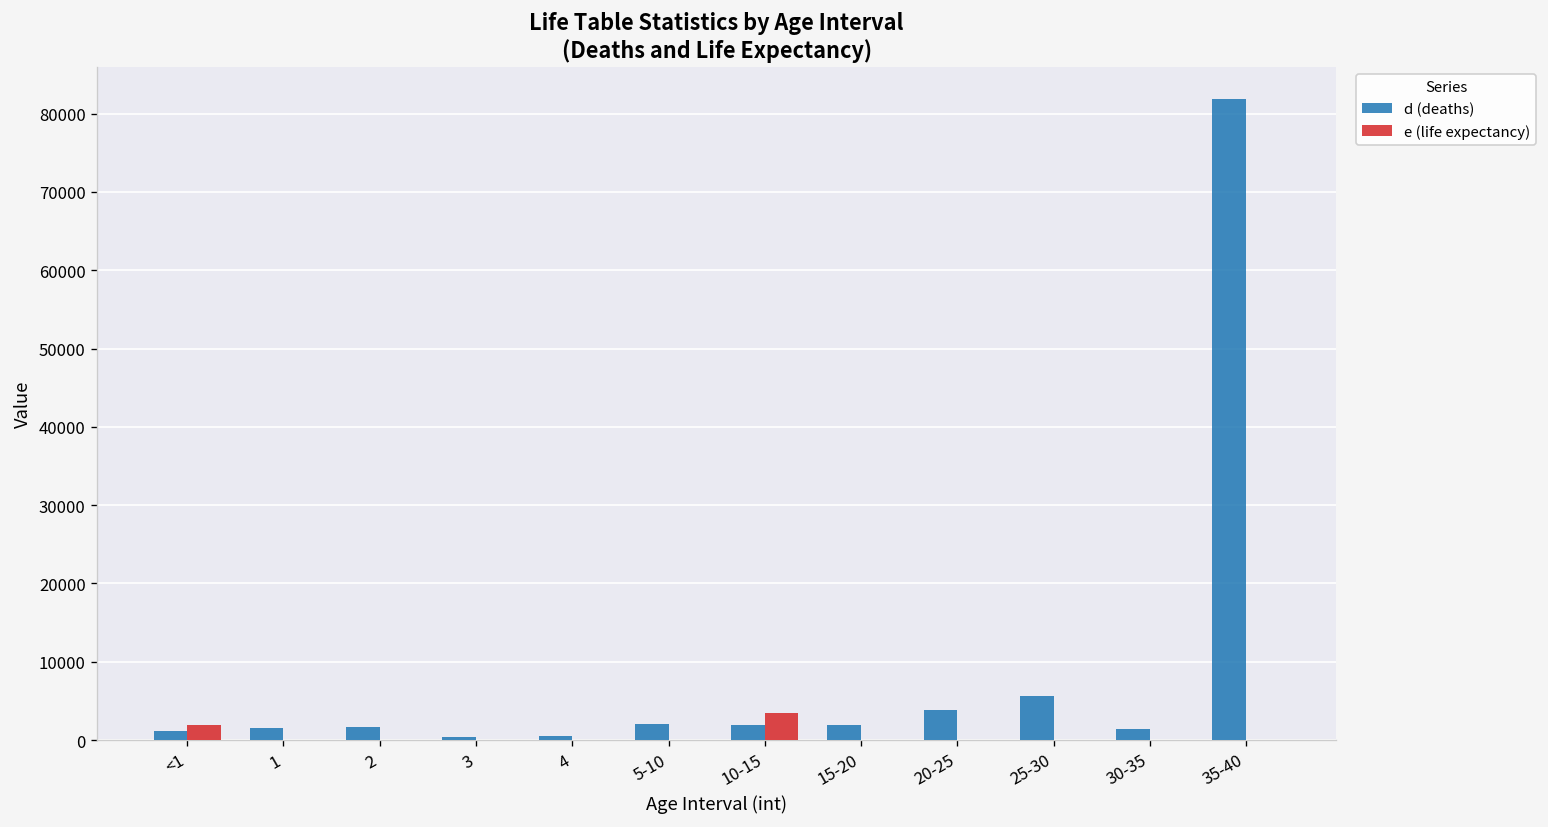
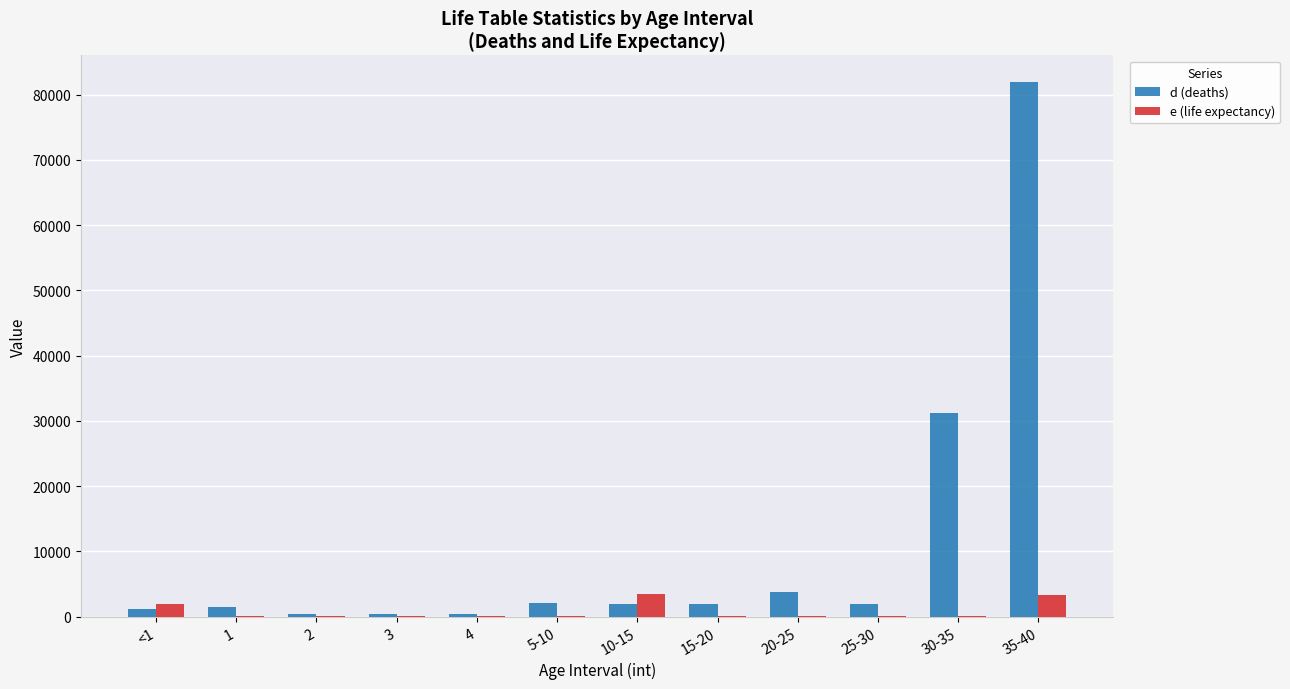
d (deaths), 2: 2000 -> 0
d (deaths), 25-30: 6000 -> 2000
d (deaths), 30-35: 1000 -> 31000
e (life expectancy), 35-40: 0 -> 3000
